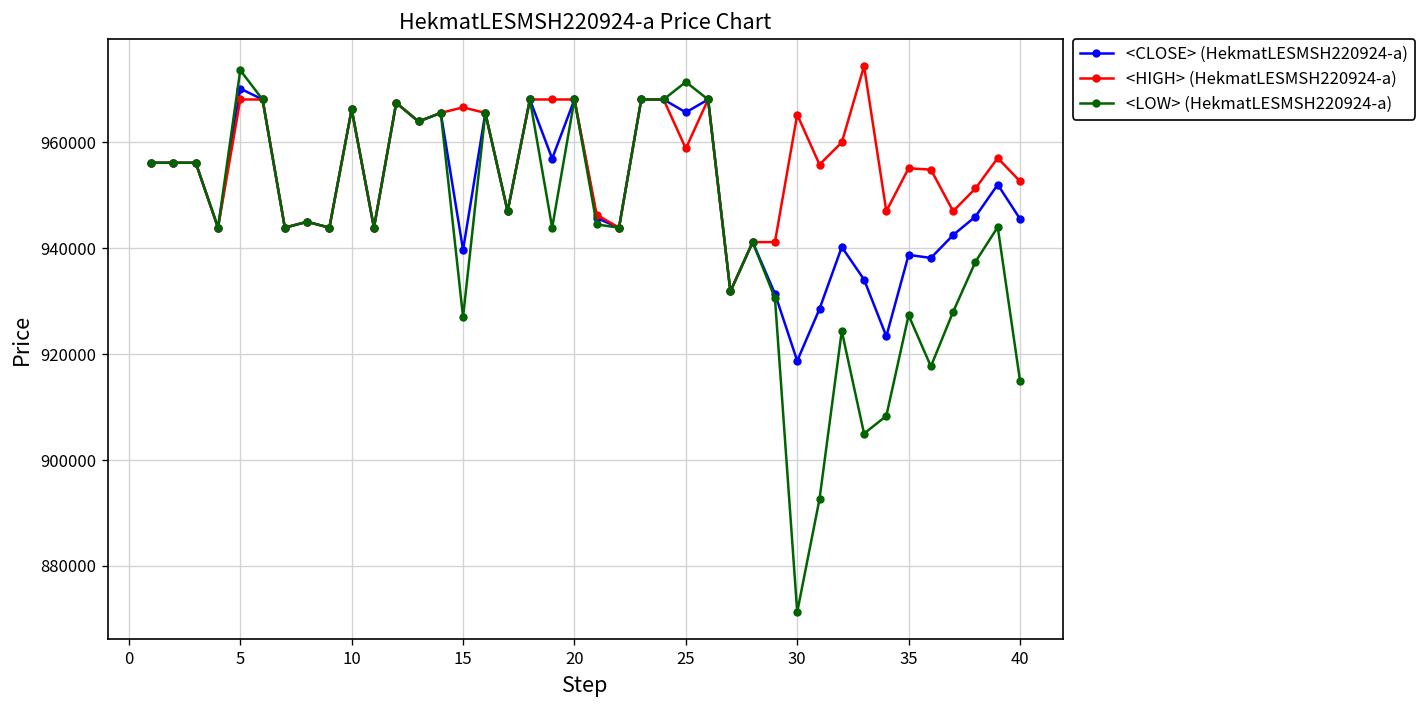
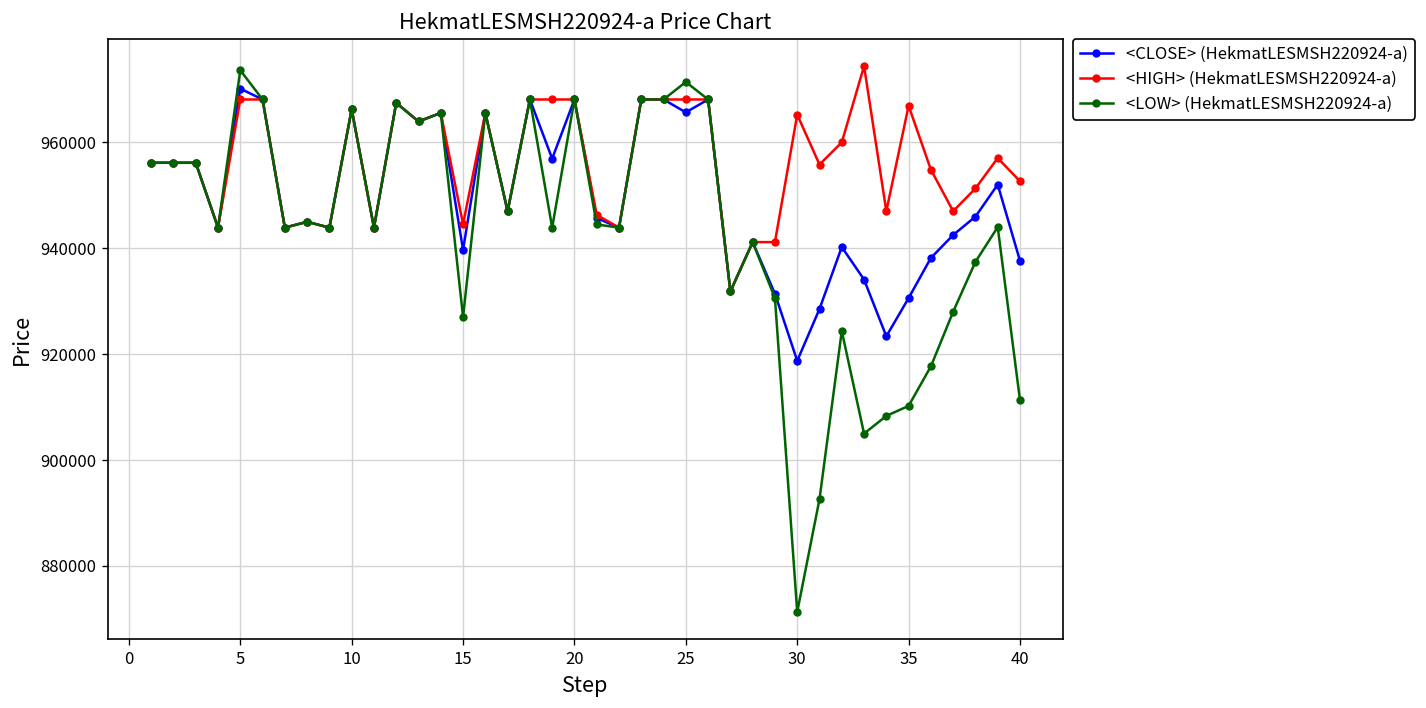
<HIGH> (HekmatLESMSH220924-a), 15: 967000 -> 945000
<HIGH> (HekmatLESMSH220924-a), 25: 959000 -> 968000
<CLOSE> (HekmatLESMSH220924-a), 35: 939000 -> 931000
<HIGH> (HekmatLESMSH220924-a), 35: 955000 -> 967000
<LOW> (HekmatLESMSH220924-a), 35: 927000 -> 910000
<CLOSE> (HekmatLESMSH220924-a), 40: 946000 -> 938000
<LOW> (HekmatLESMSH220924-a), 40: 915000 -> 911000
